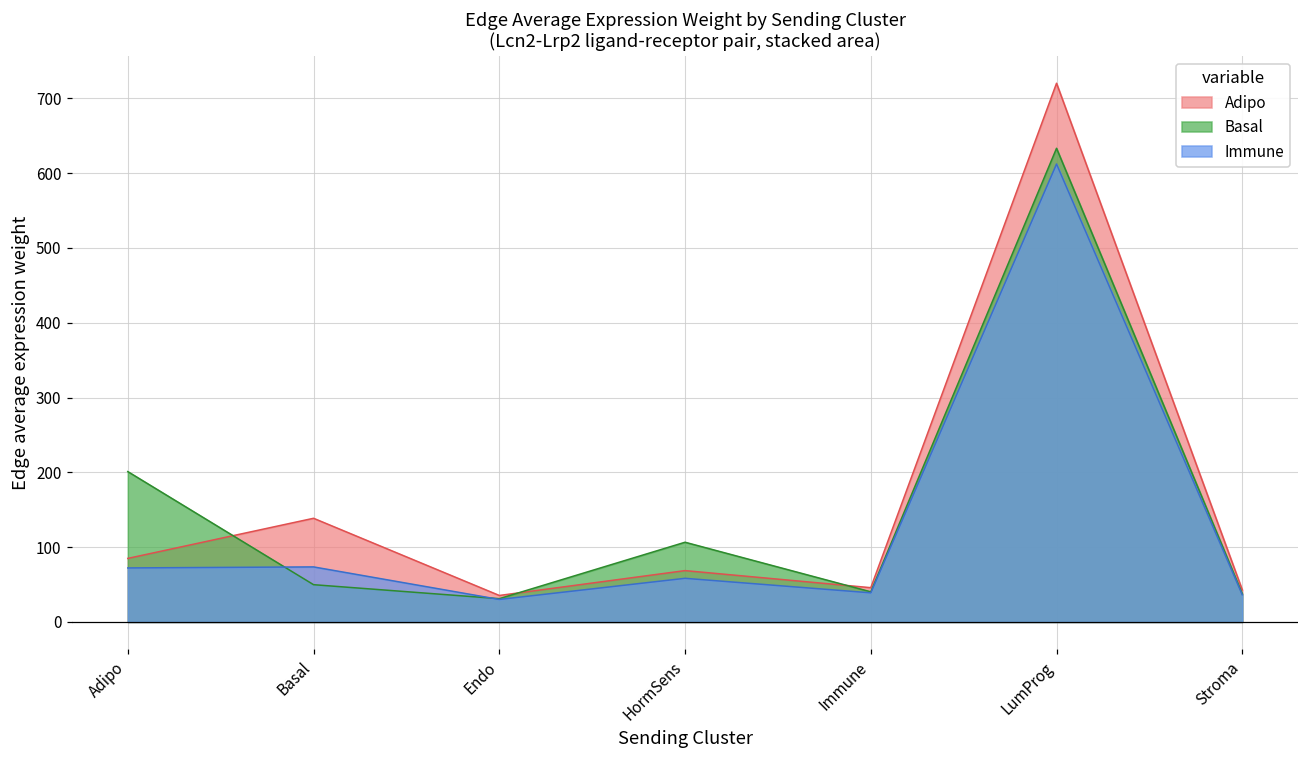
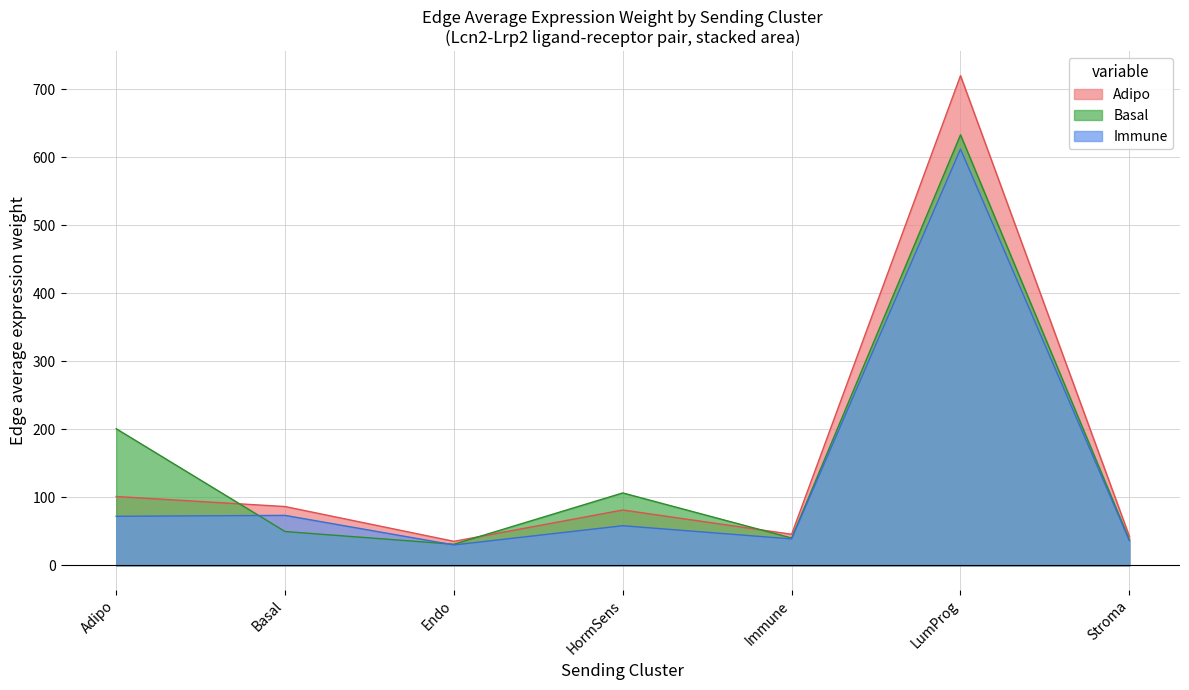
Adipo, Adipo: 80 -> 100
Adipo, Basal: 140 -> 90
Adipo, HormSens: 70 -> 80
